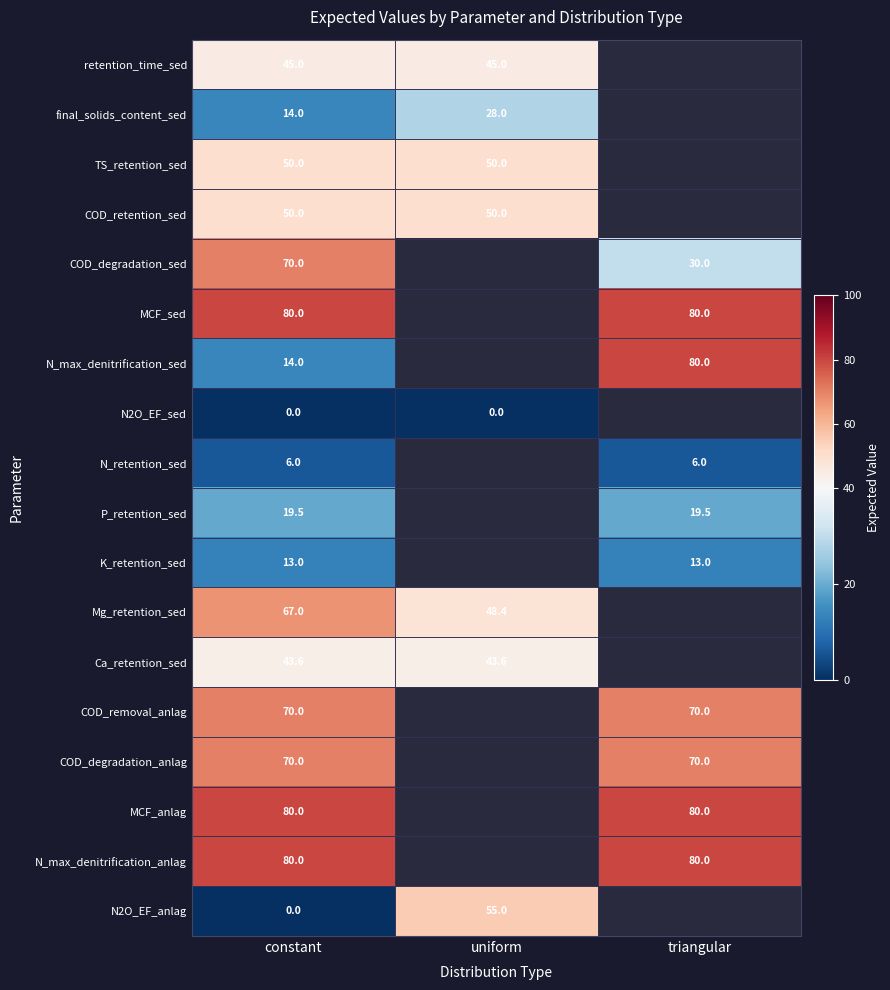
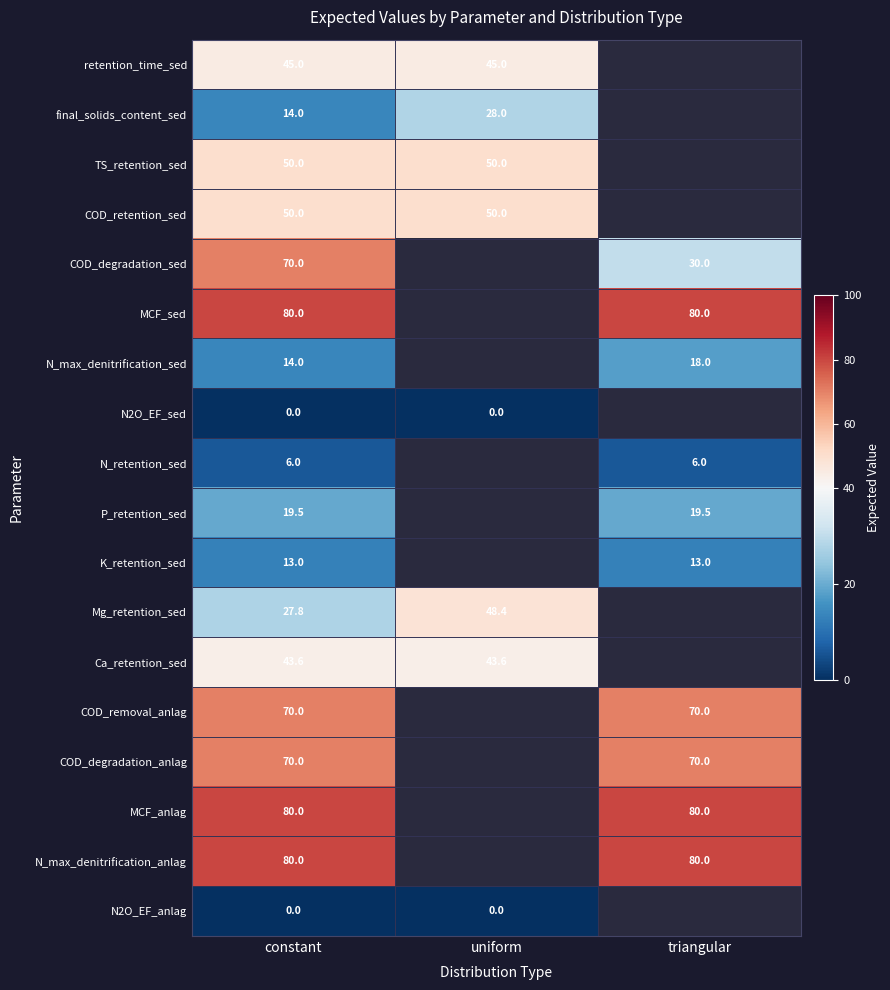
N_max_denitrification_sed, triangular: 80.0 -> 18.0
Mg_retention_sed, constant: 67.0 -> 27.8
N2O_EF_anlag, uniform: 55.0 -> 0.0
